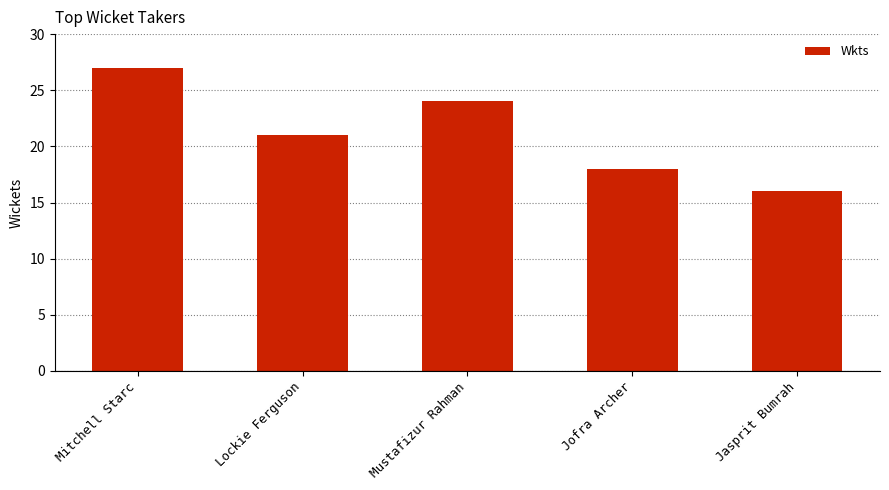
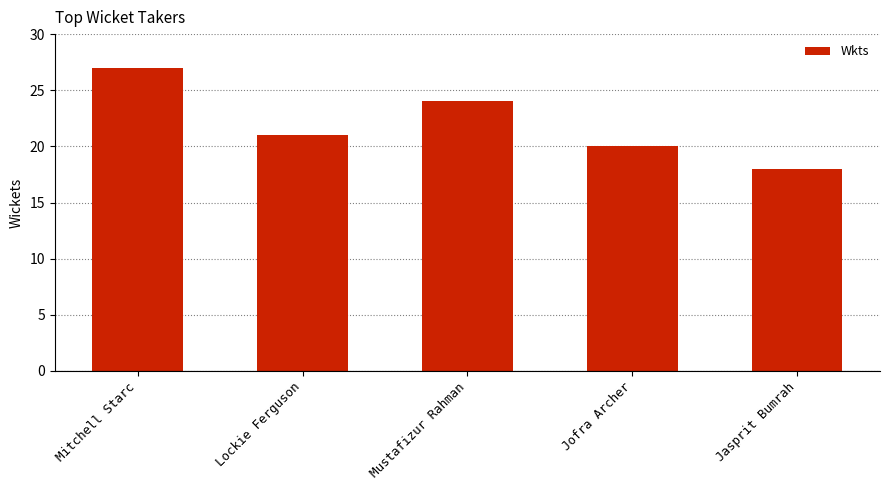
Jofra Archer: 18 -> 20
Jasprit Bumrah: 16 -> 18
